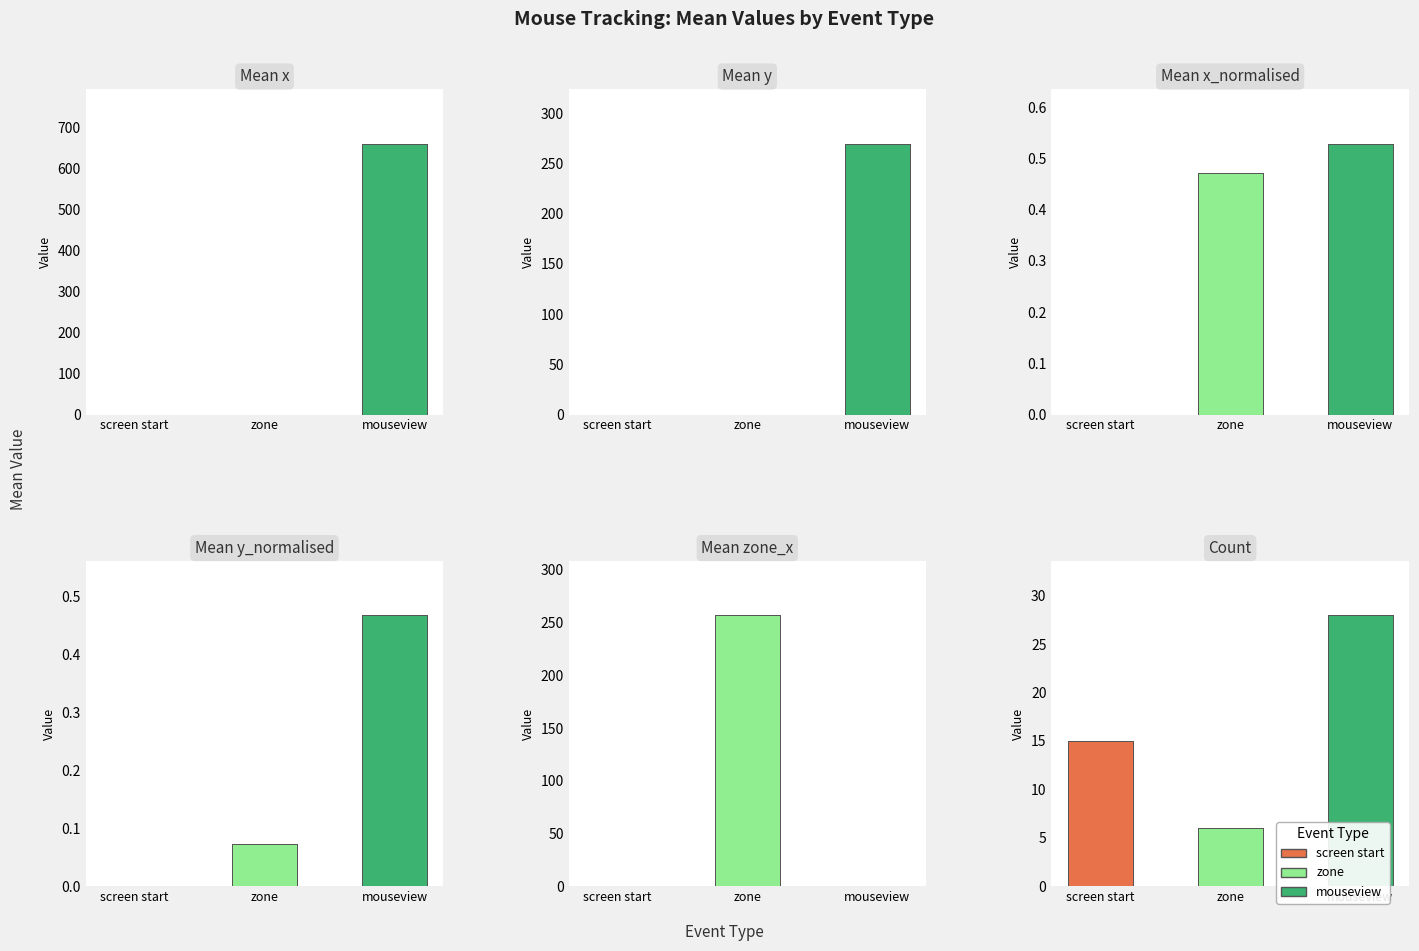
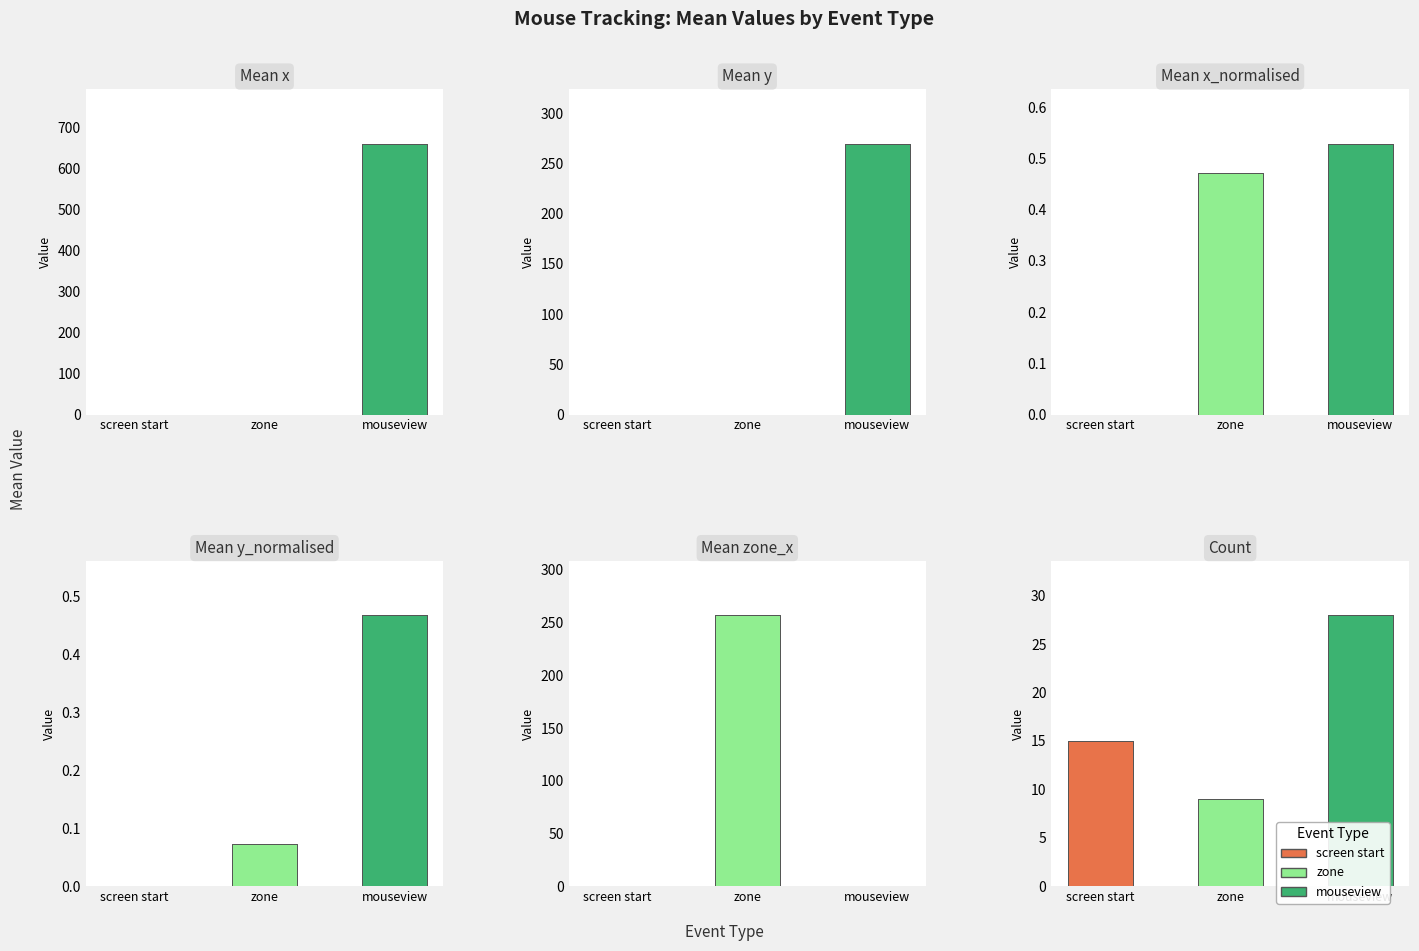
Count, zone: 6 -> 9
